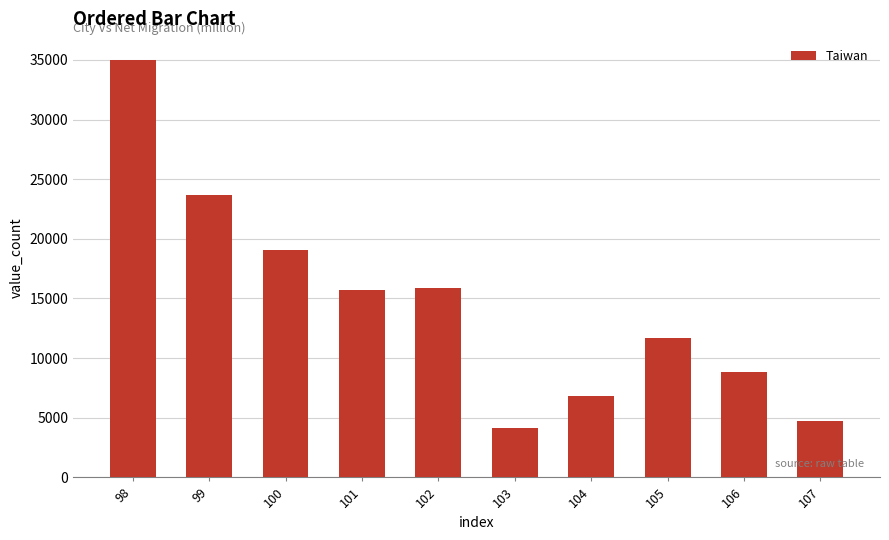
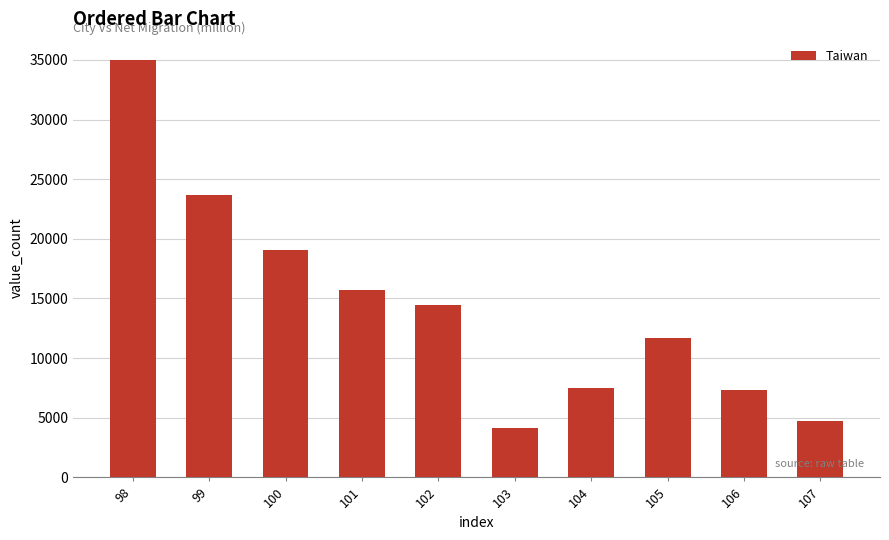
102: 15900 -> 14500
104: 6800 -> 7500
106: 8800 -> 7300
